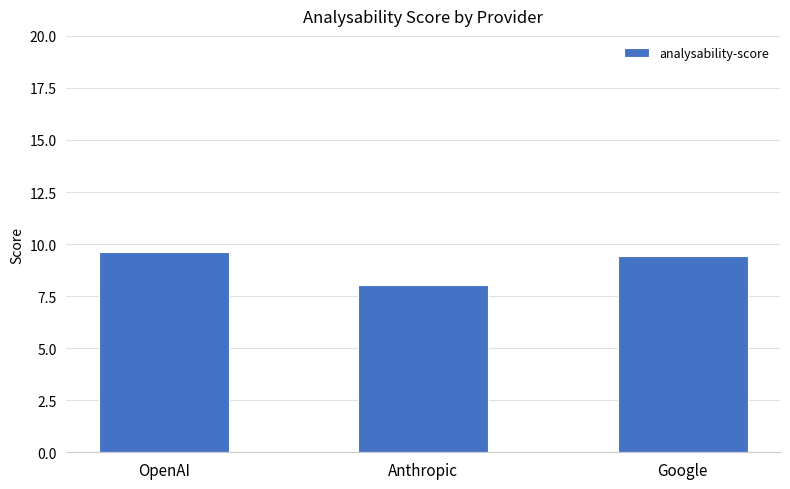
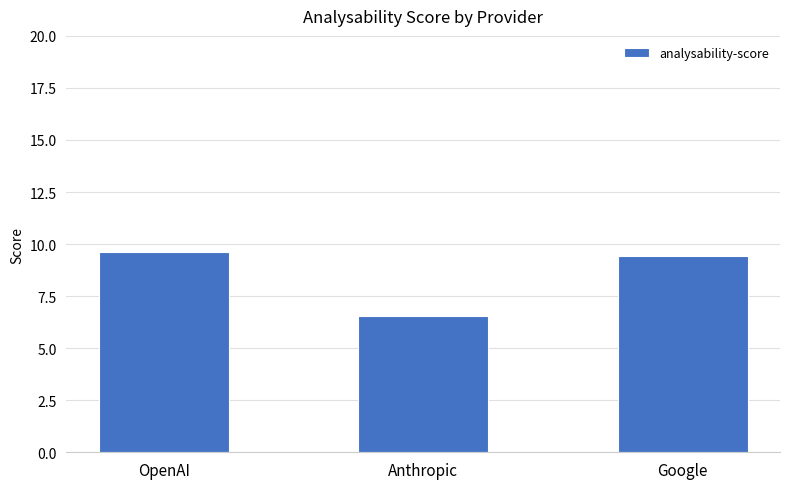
Anthropic: 8.1 -> 6.6
